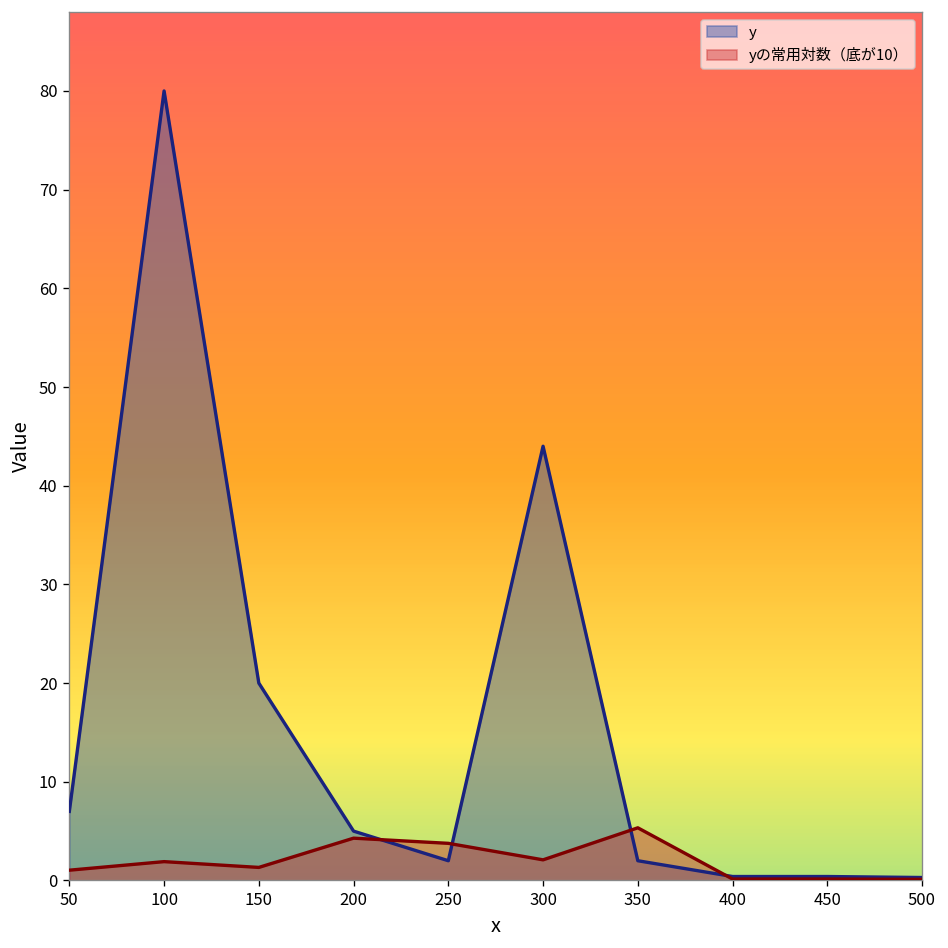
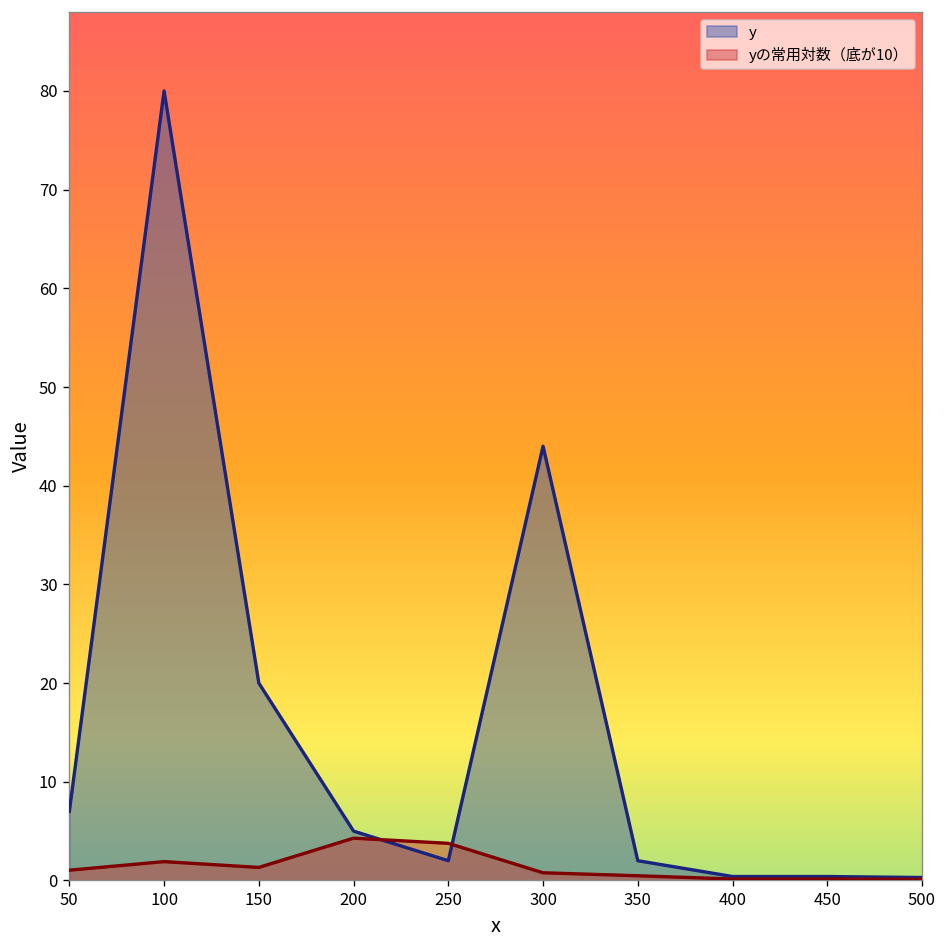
yの常用対数（底が10）, 300: 2 -> 1
yの常用対数（底が10）, 350: 5 -> 0
